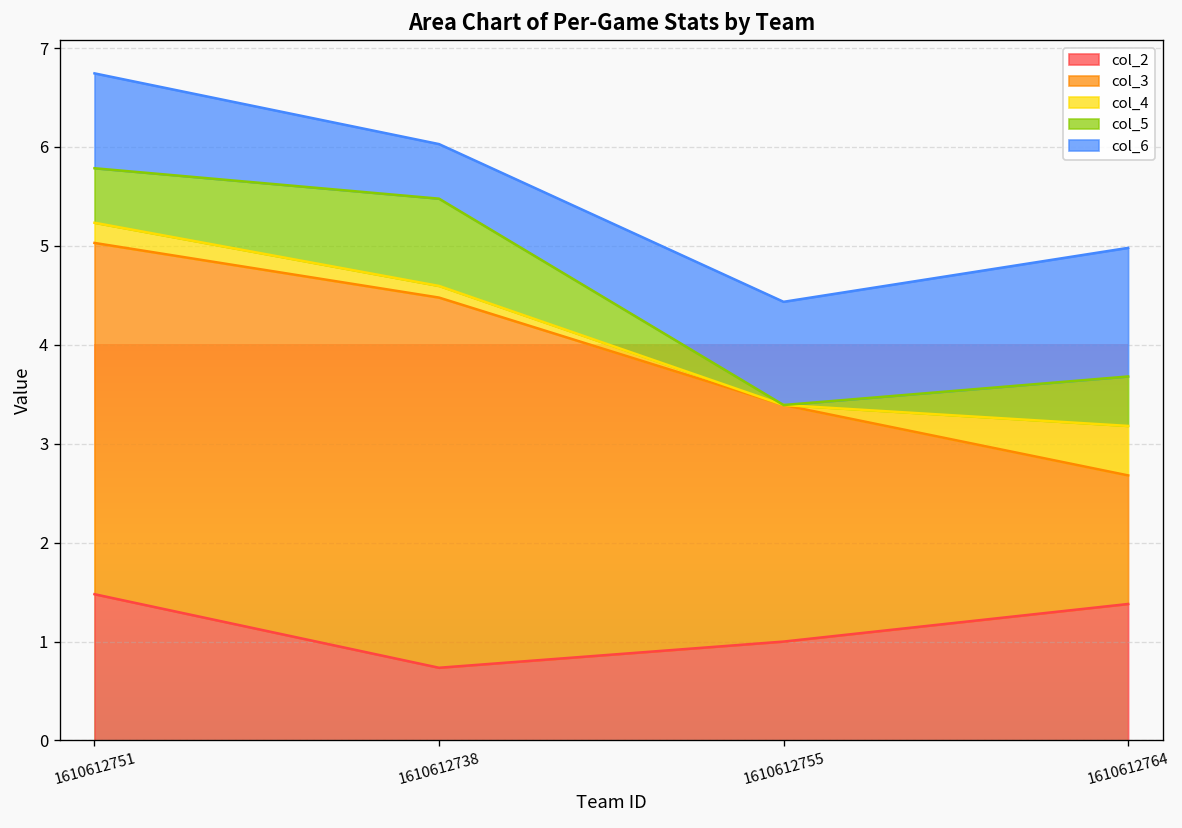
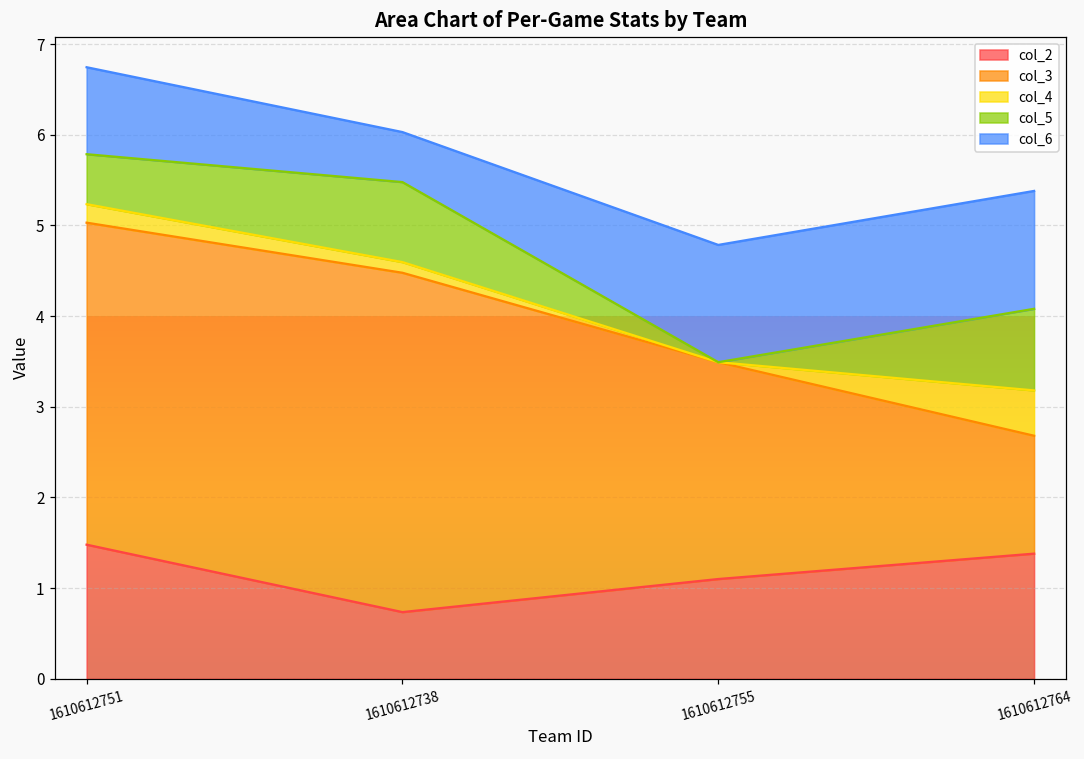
col_2, 1610612755: 1.0 -> 1.1
col_6, 1610612755: 1.0 -> 1.3
col_5, 1610612764: 0.5 -> 0.9
